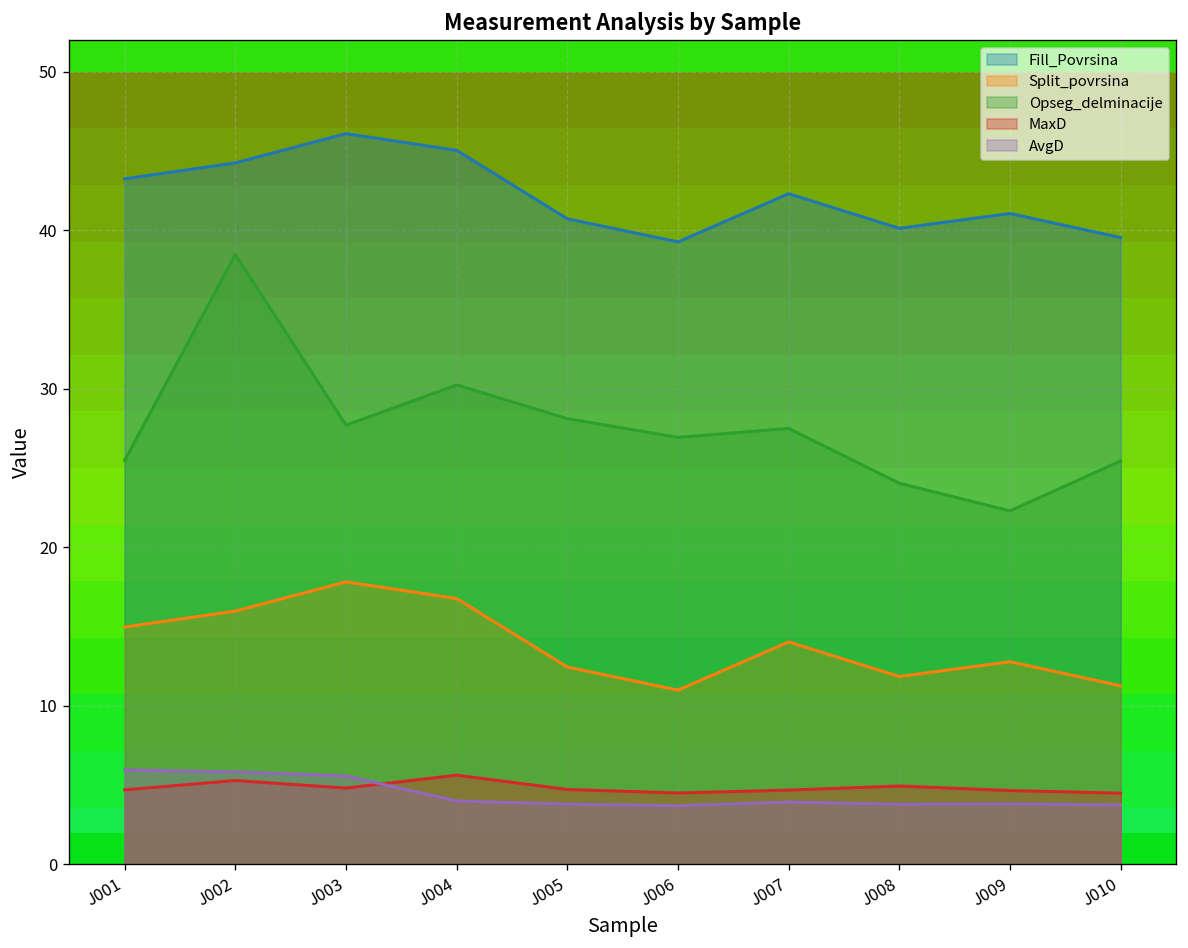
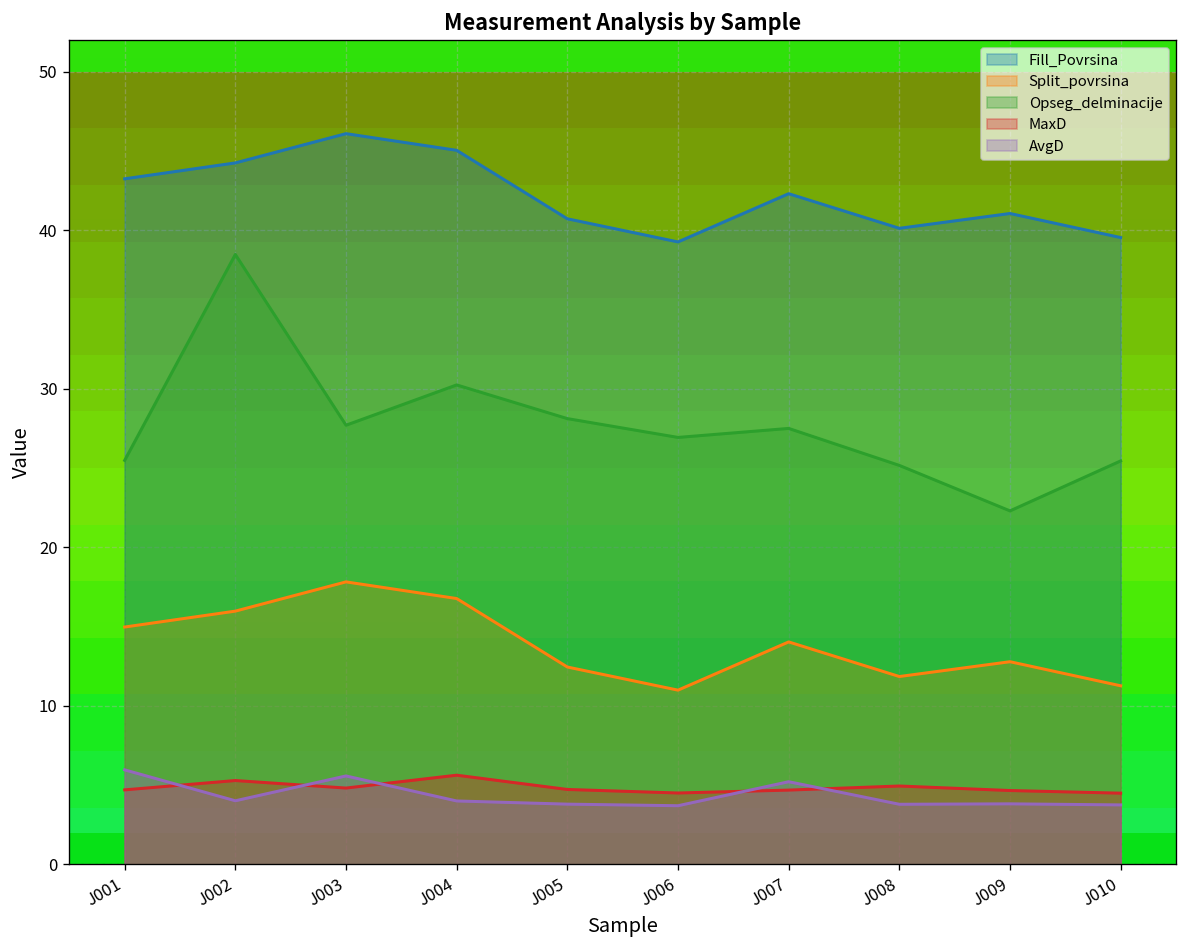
AvgD, J002: 5.8 -> 4.0
AvgD, J007: 3.9 -> 5.2
Opseg_delminacije, J008: 24.0 -> 25.2
